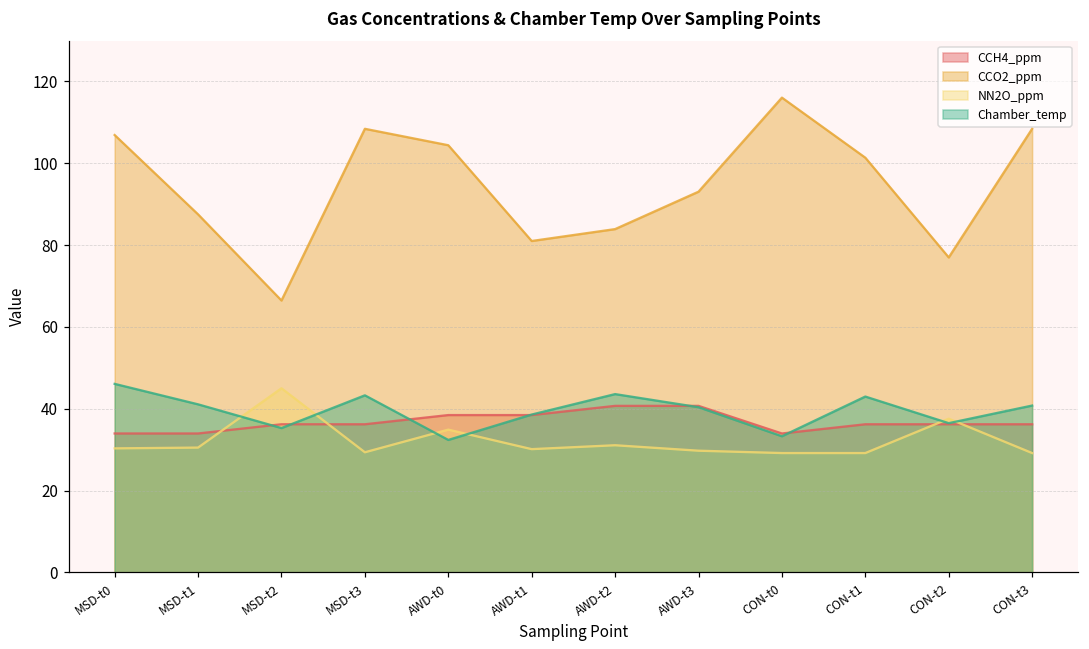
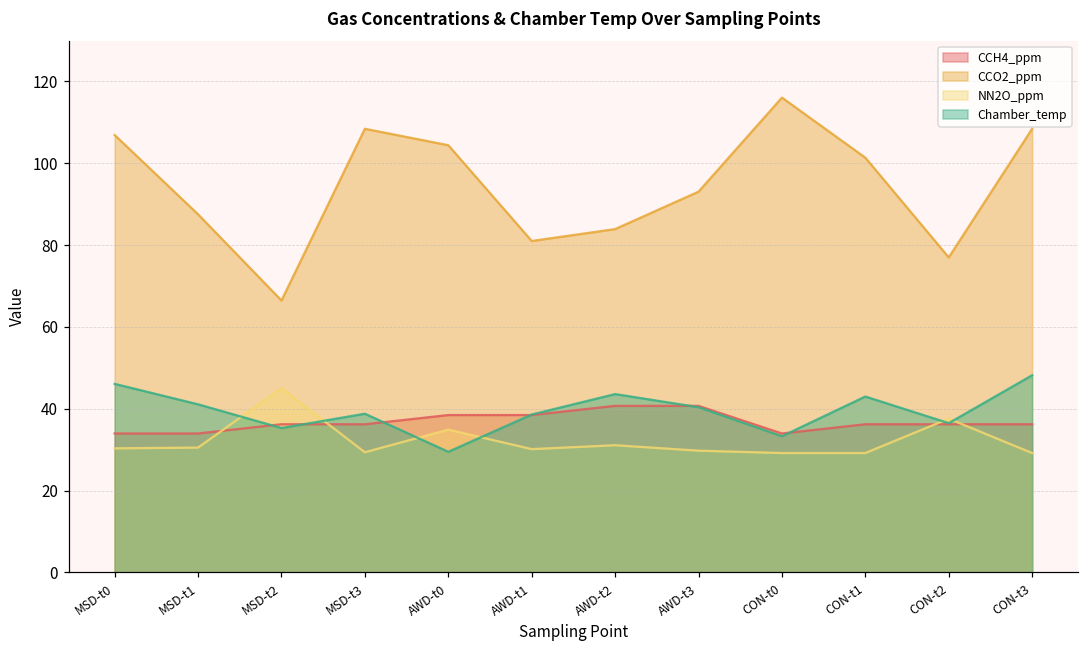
Chamber_temp, MSD-t3: 43 -> 39
Chamber_temp, AWD-t0: 32 -> 30
Chamber_temp, CON-t3: 41 -> 48
